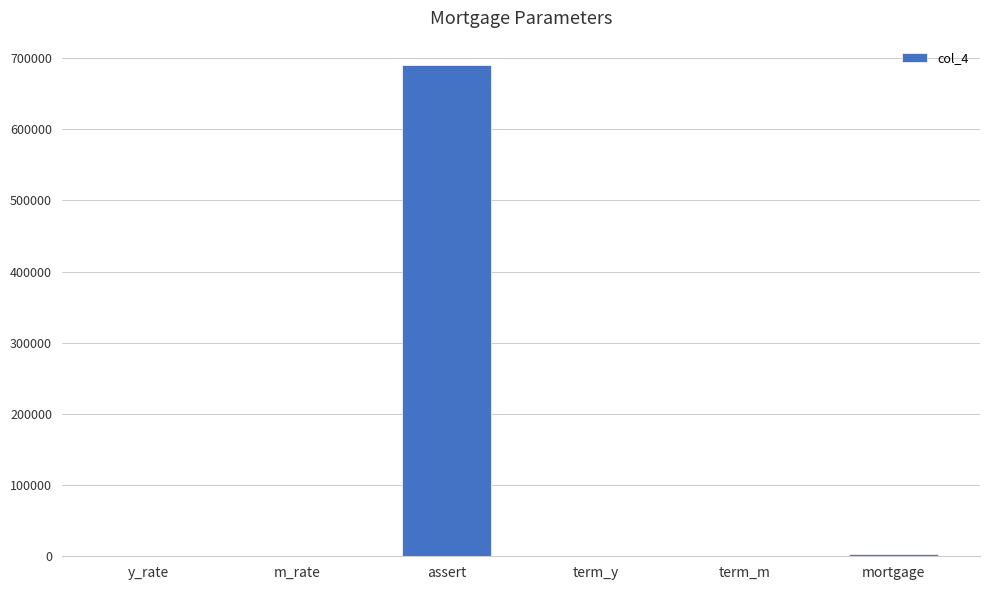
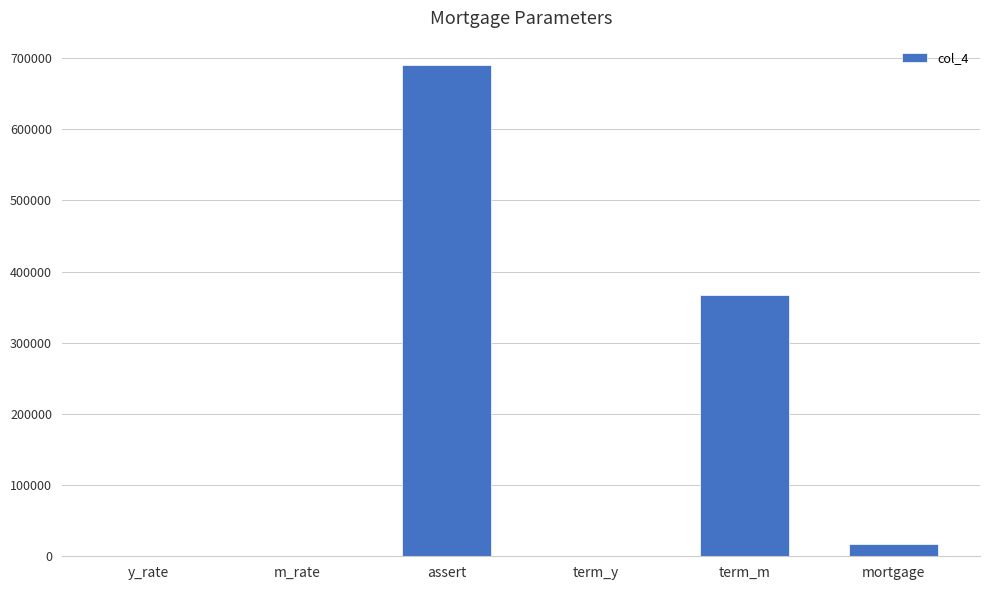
term_m: 0 -> 370000
mortgage: 0 -> 20000
